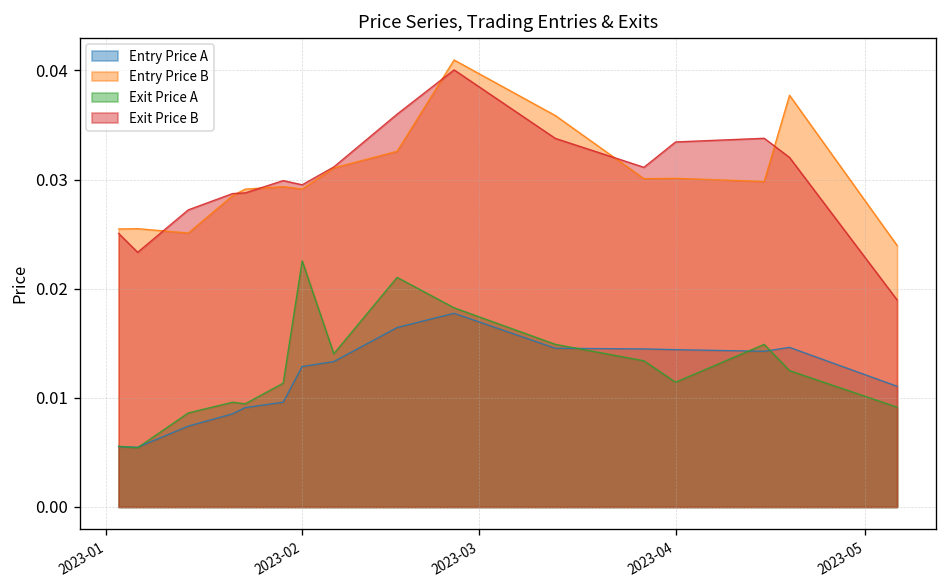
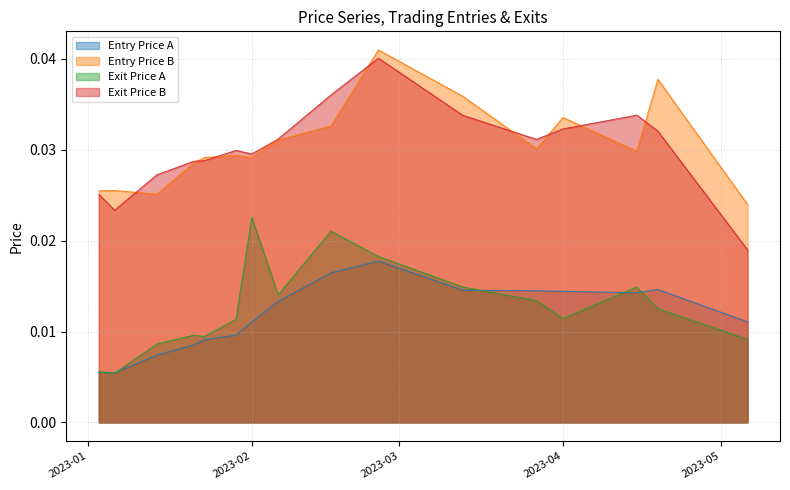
Entry Price A, 2023-02: 0.013 -> 0.011
Entry Price B, 2023-04: 0.030 -> 0.034
Exit Price B, 2023-04: 0.033 -> 0.032
